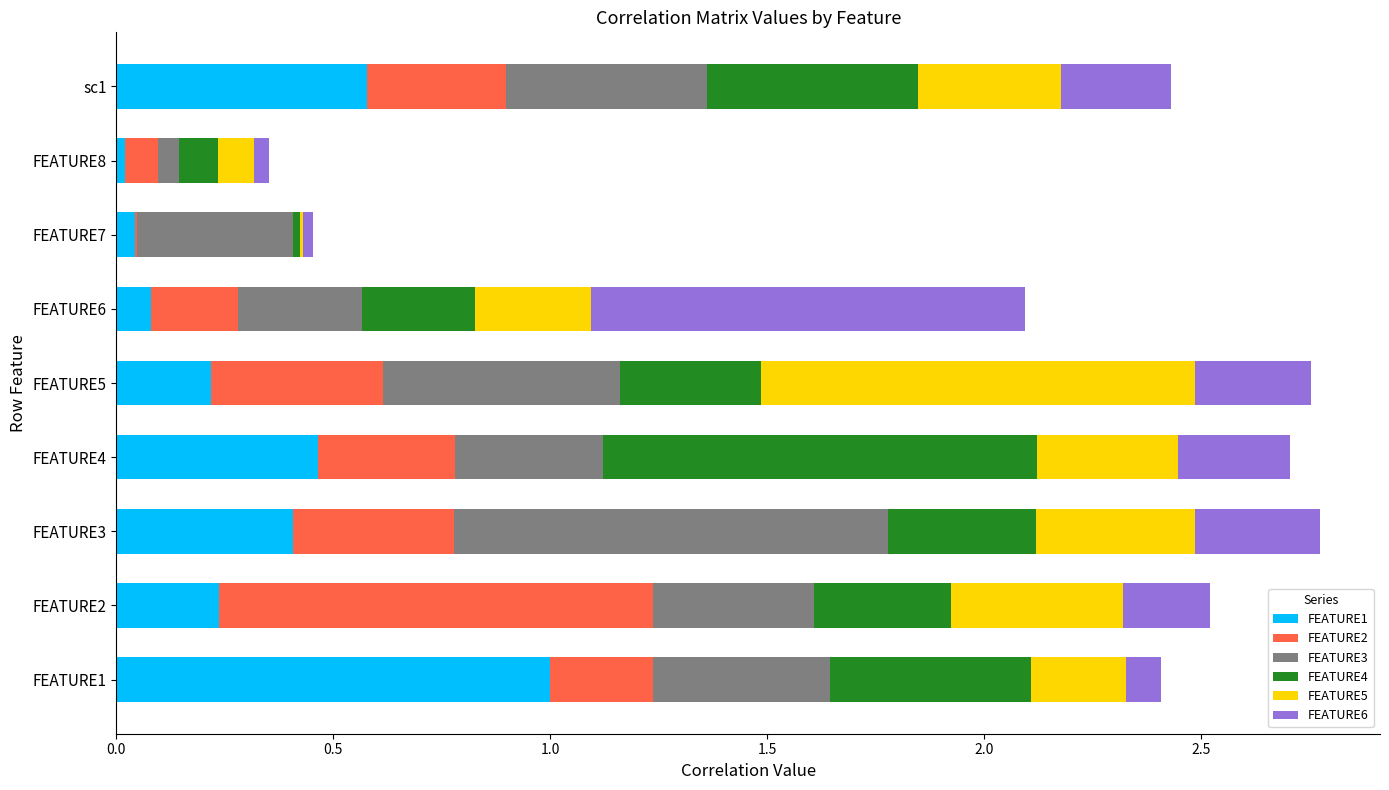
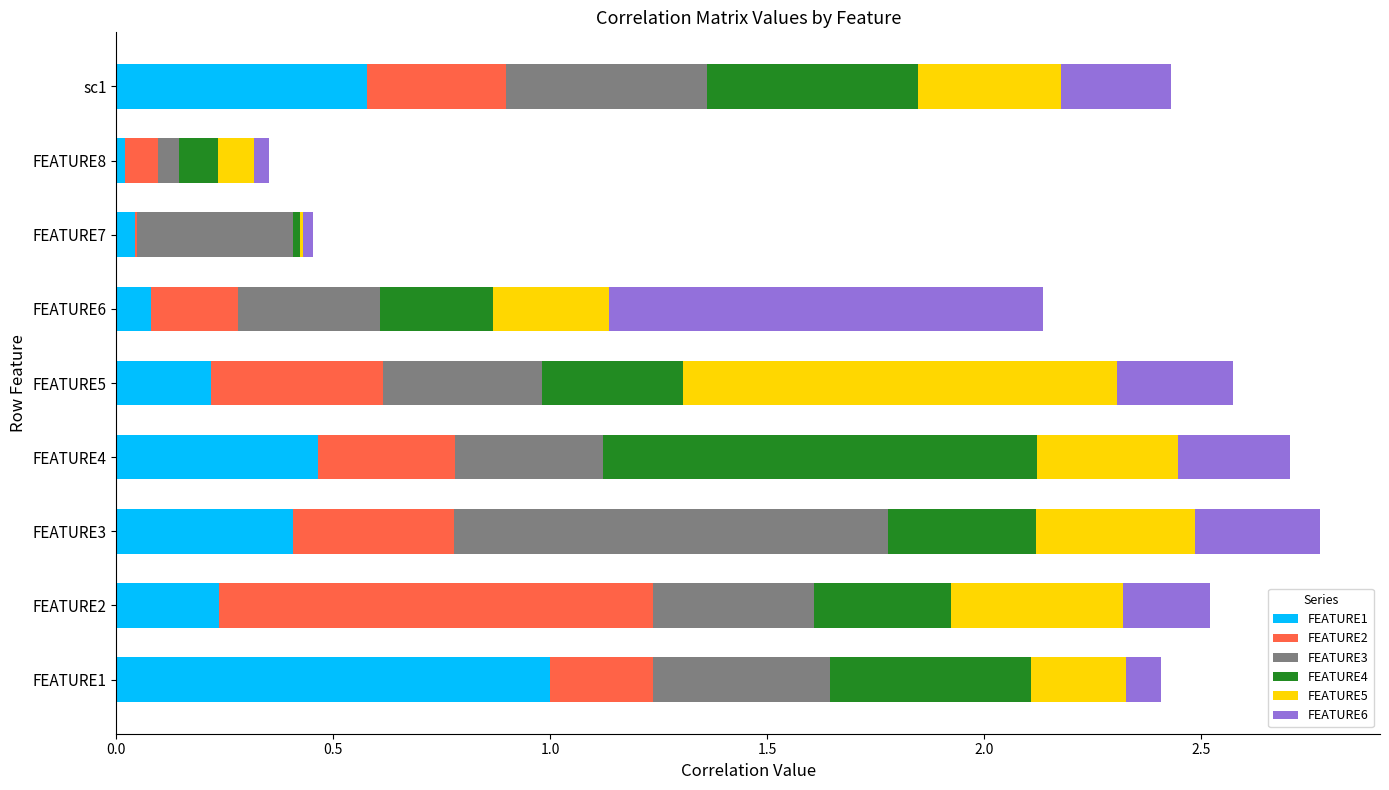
FEATURE3, FEATURE6: 0.29 -> 0.33
FEATURE3, FEATURE5: 0.55 -> 0.37
